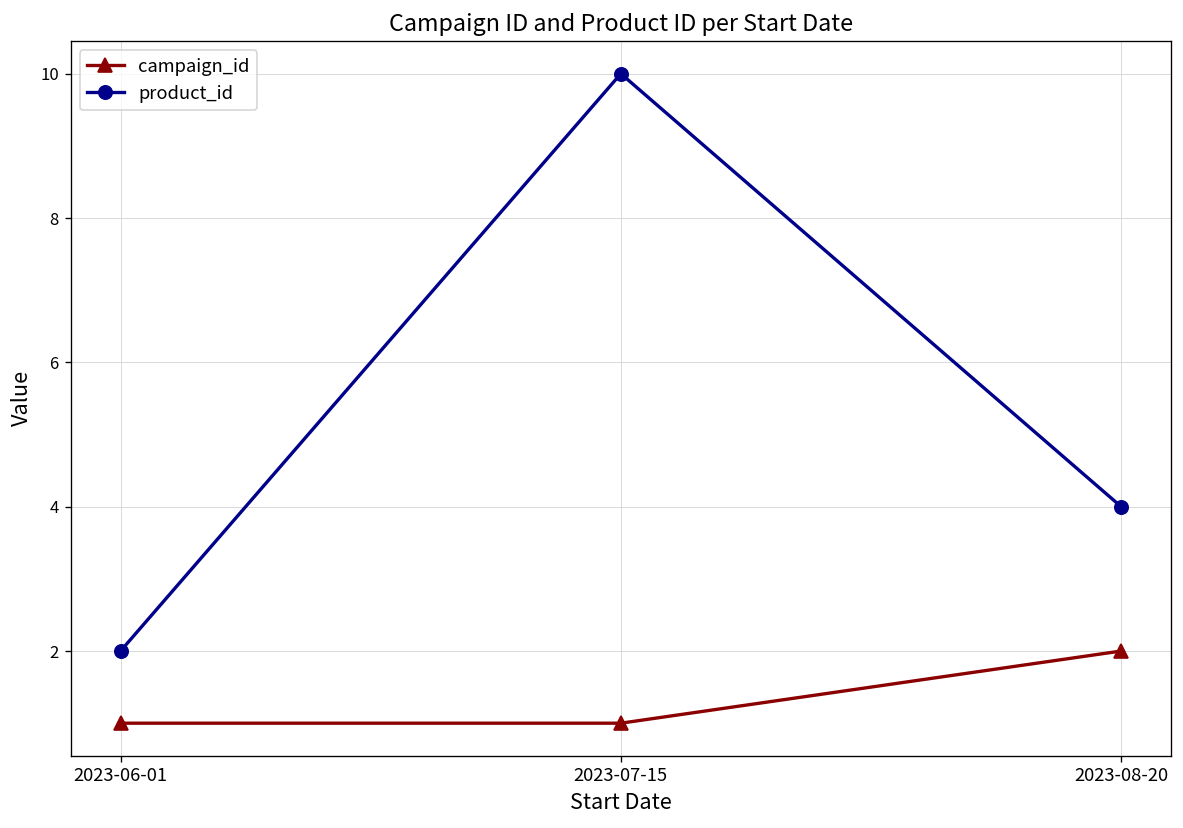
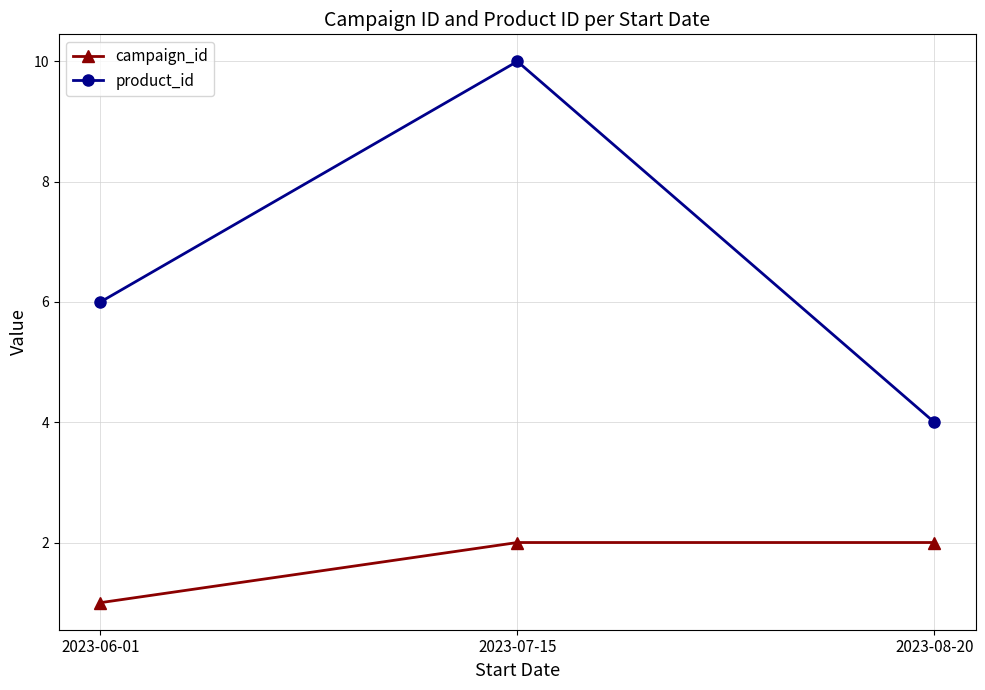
product_id, 2023-06-01: 2 -> 6
campaign_id, 2023-07-15: 1 -> 2
